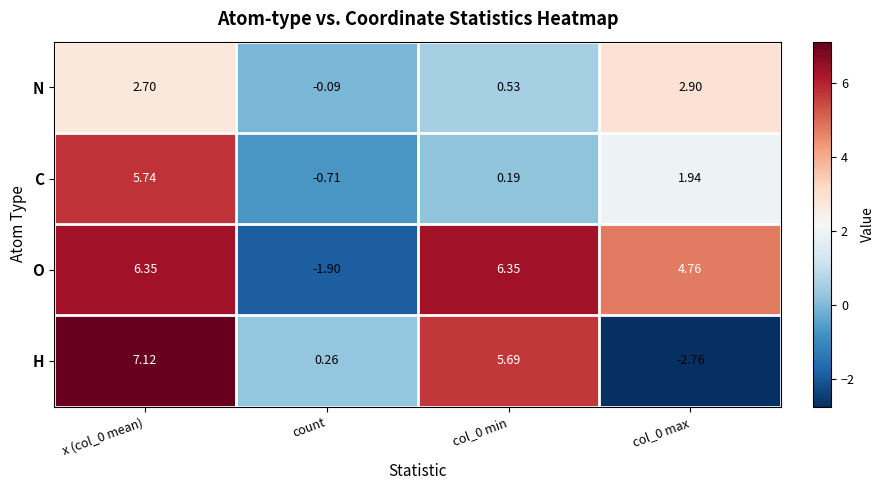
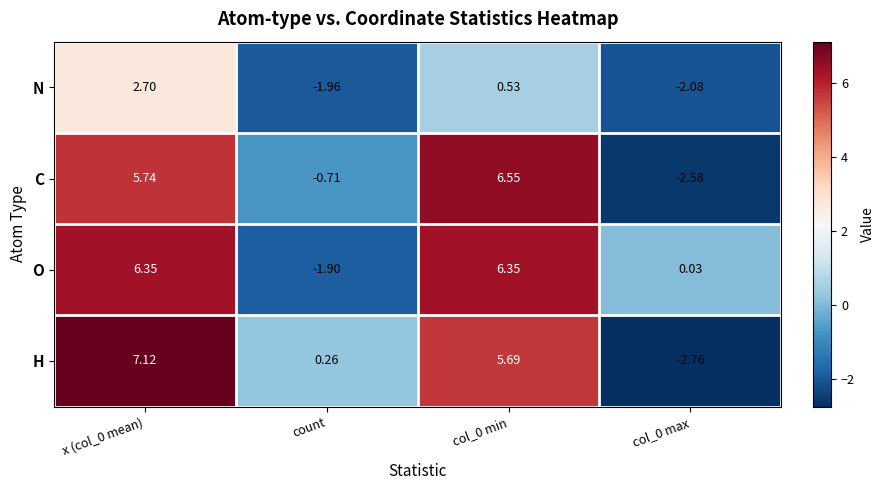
N, count: -0.09 -> -1.96
N, col_0 max: 2.90 -> -2.08
C, col_0 min: 0.19 -> 6.55
C, col_0 max: 1.94 -> -2.58
O, col_0 max: 4.76 -> 0.03
